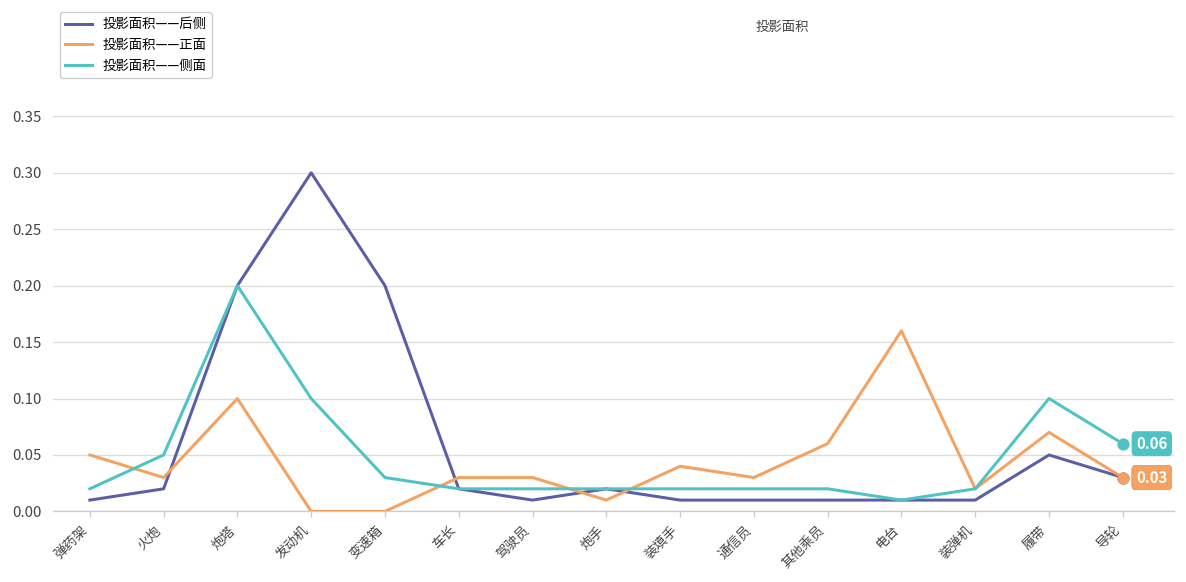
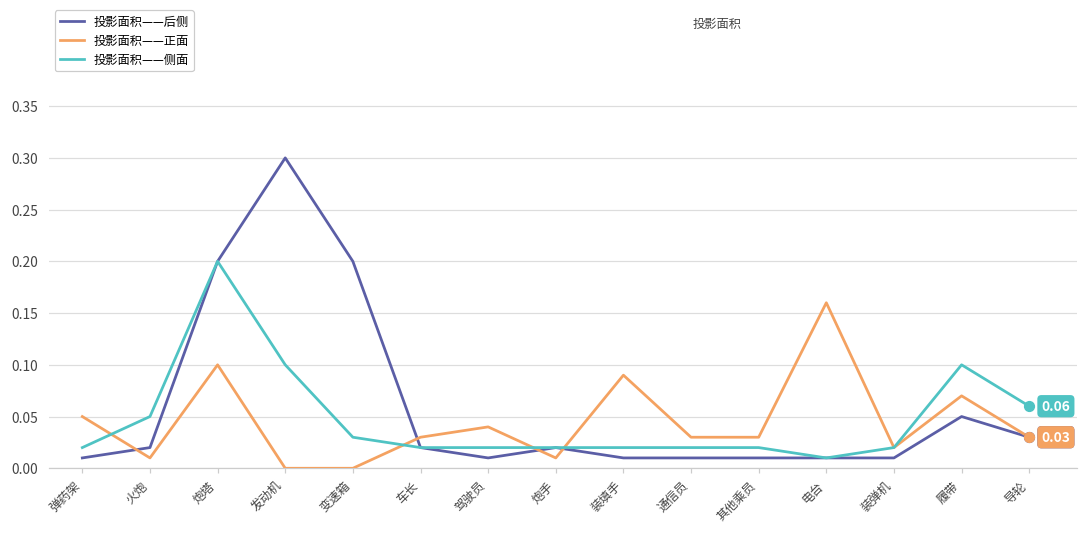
投影面积——正面, 火炮: 0.03 -> 0.01
投影面积——正面, 驾驶员: 0.03 -> 0.04
投影面积——正面, 装填手: 0.04 -> 0.09
投影面积——正面, 其他乘员: 0.06 -> 0.03
